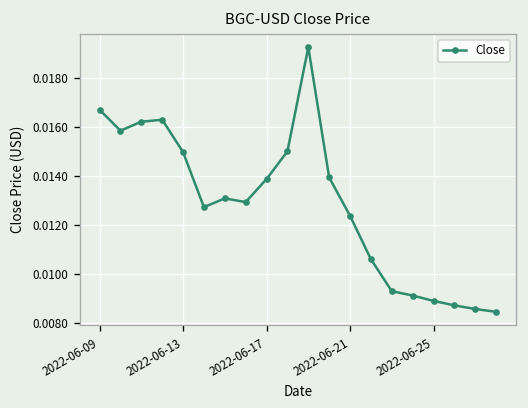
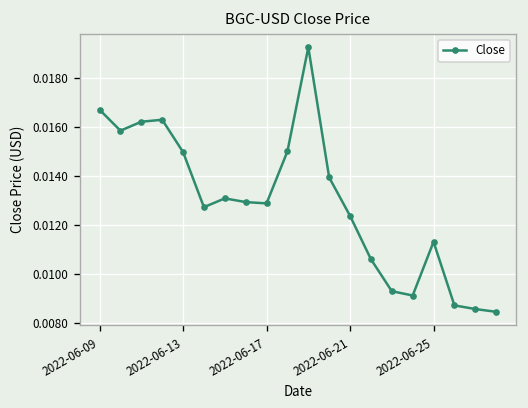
2022-06-17: 0.0139 -> 0.0129
2022-06-25: 0.0089 -> 0.0113
